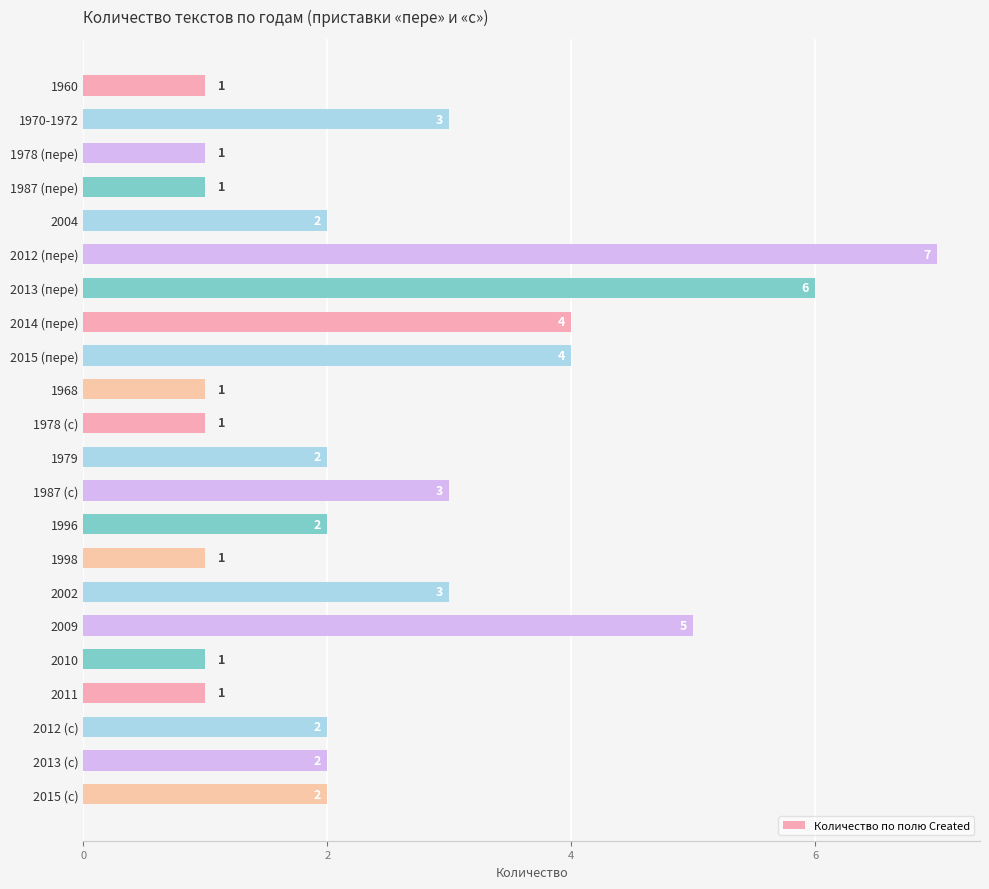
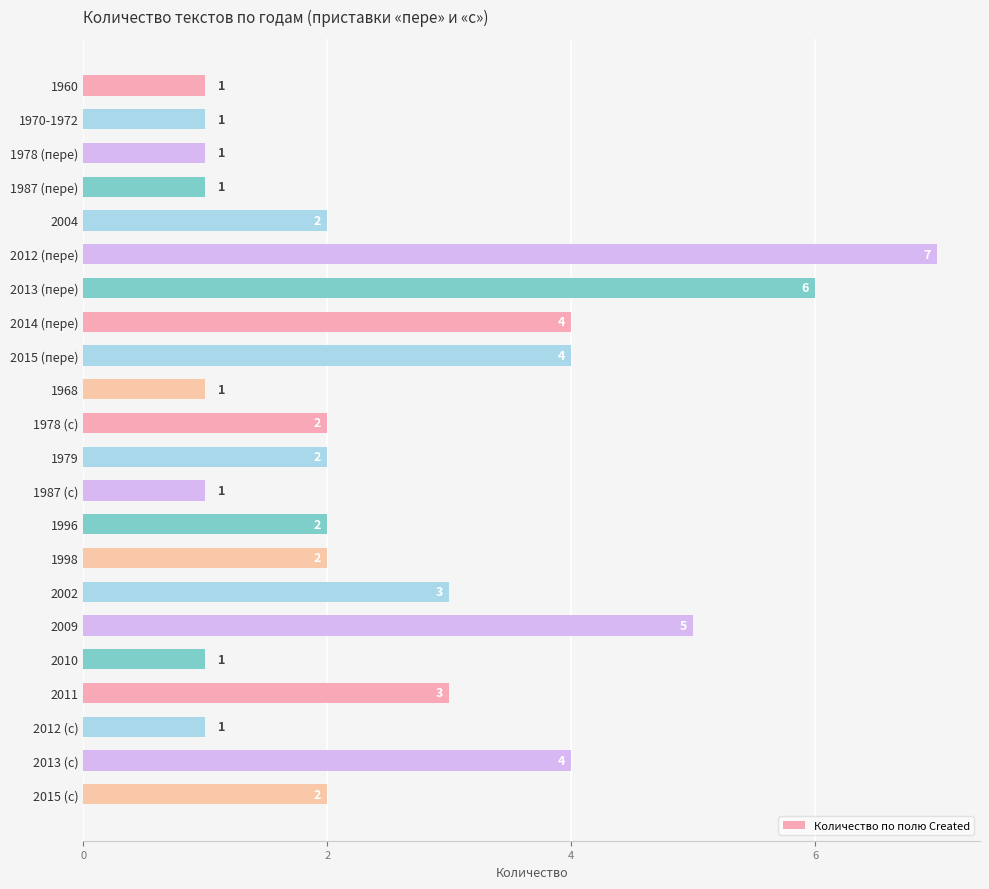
1970-1972: 3 -> 1
1978 (с): 1 -> 2
1987 (с): 3 -> 1
1998: 1 -> 2
2011: 1 -> 3
2012 (с): 2 -> 1
2013 (с): 2 -> 4
